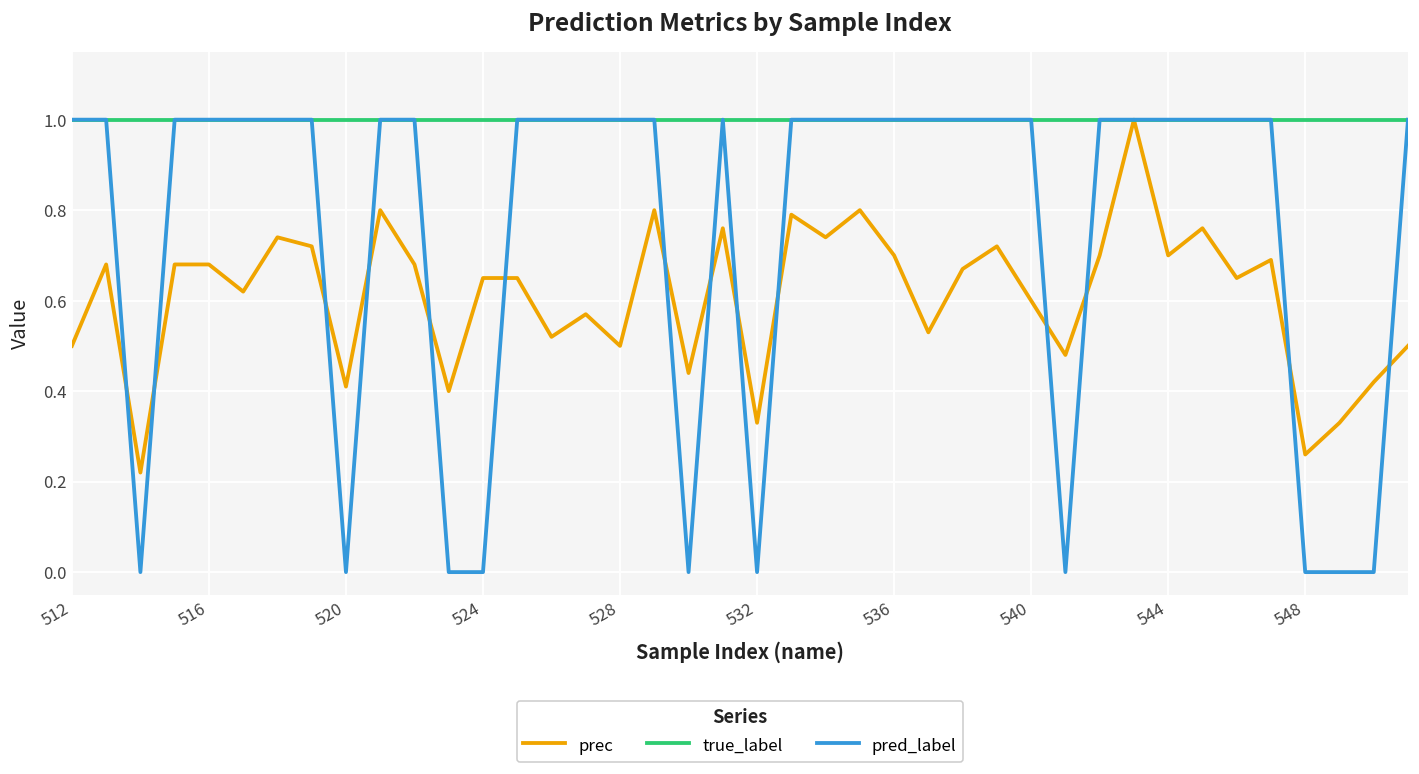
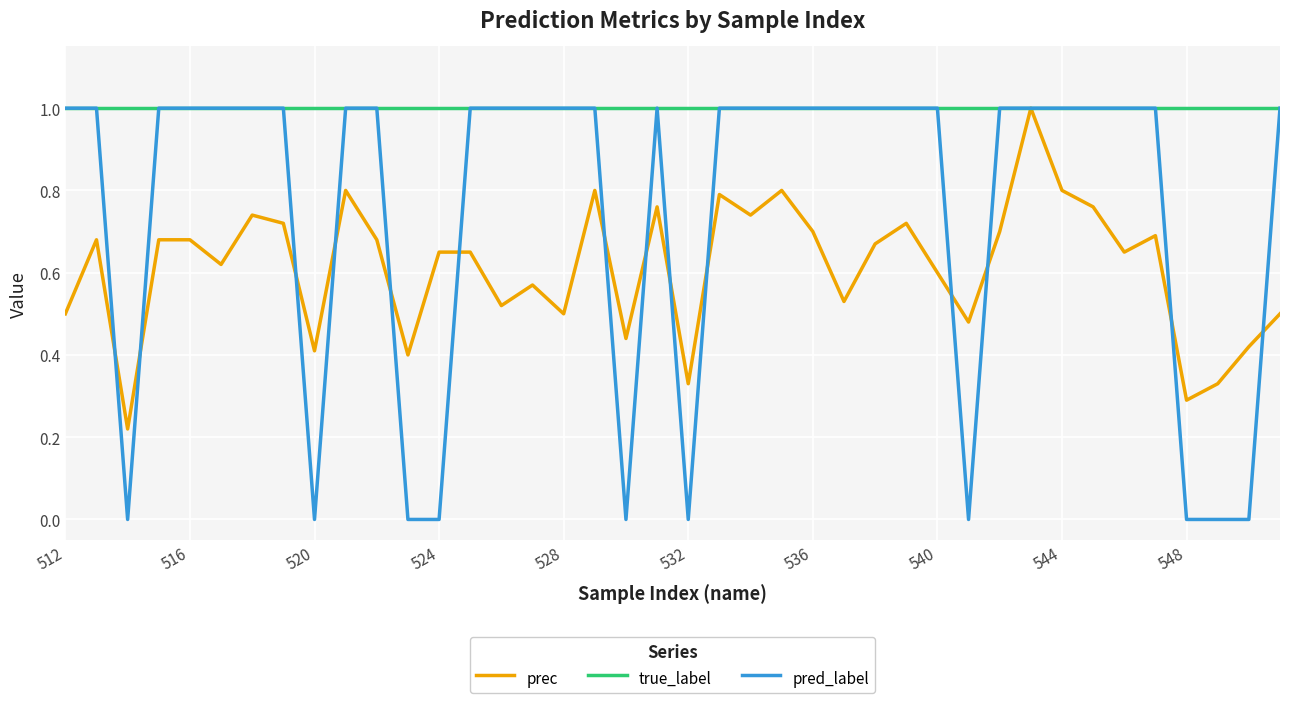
prec, 544: 0.7 -> 0.8
prec, 548: 0.26 -> 0.29
